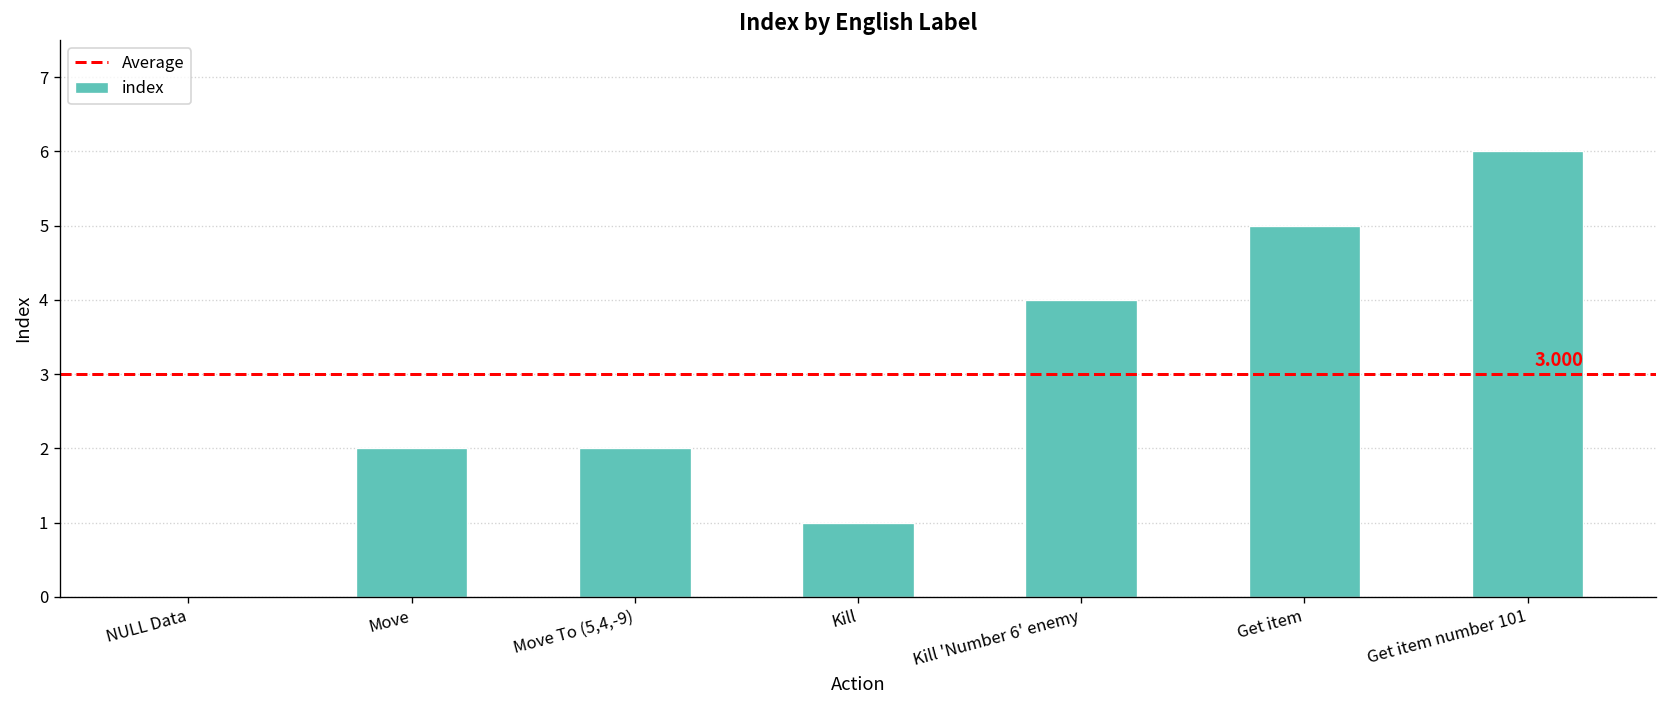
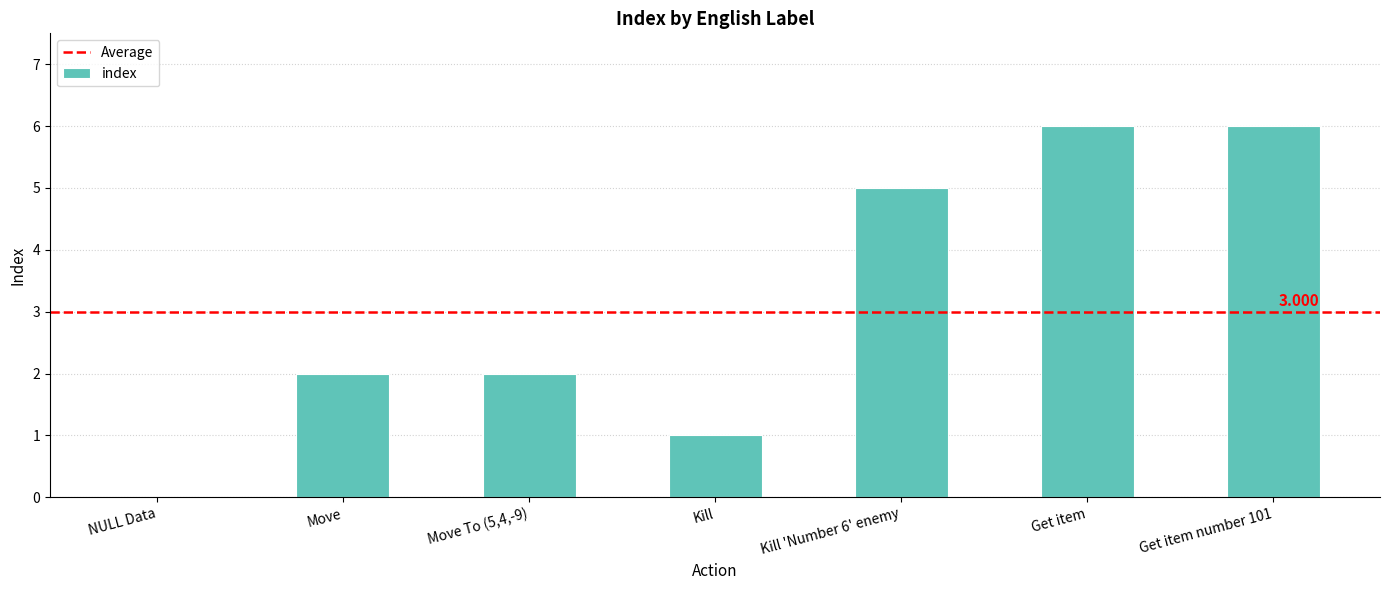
Kill 'Number 6' enemy: 4 -> 5
Get item: 5 -> 6
